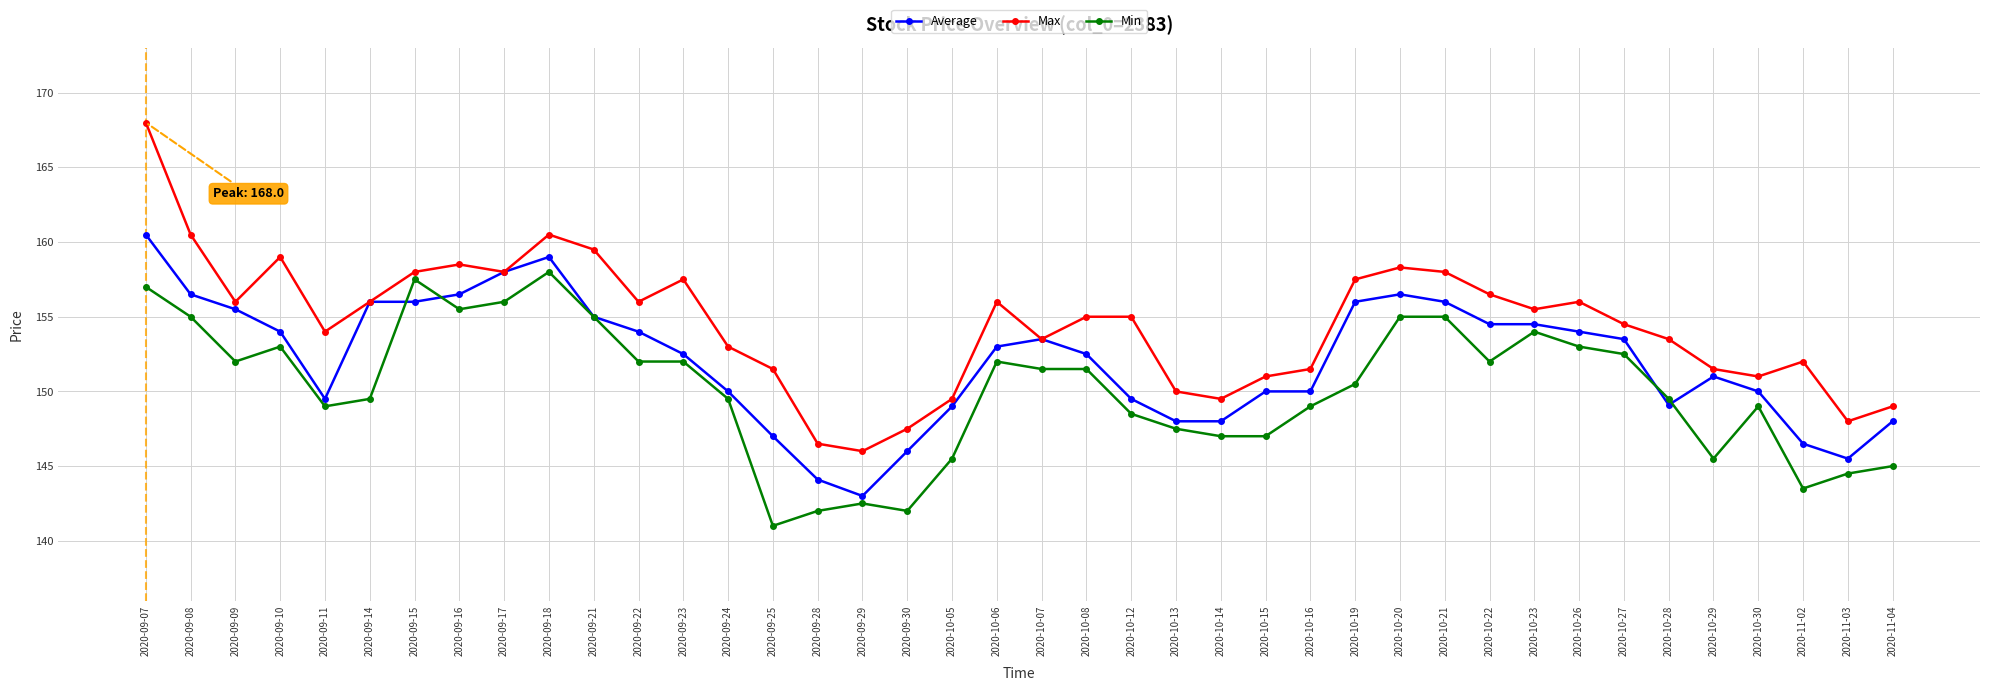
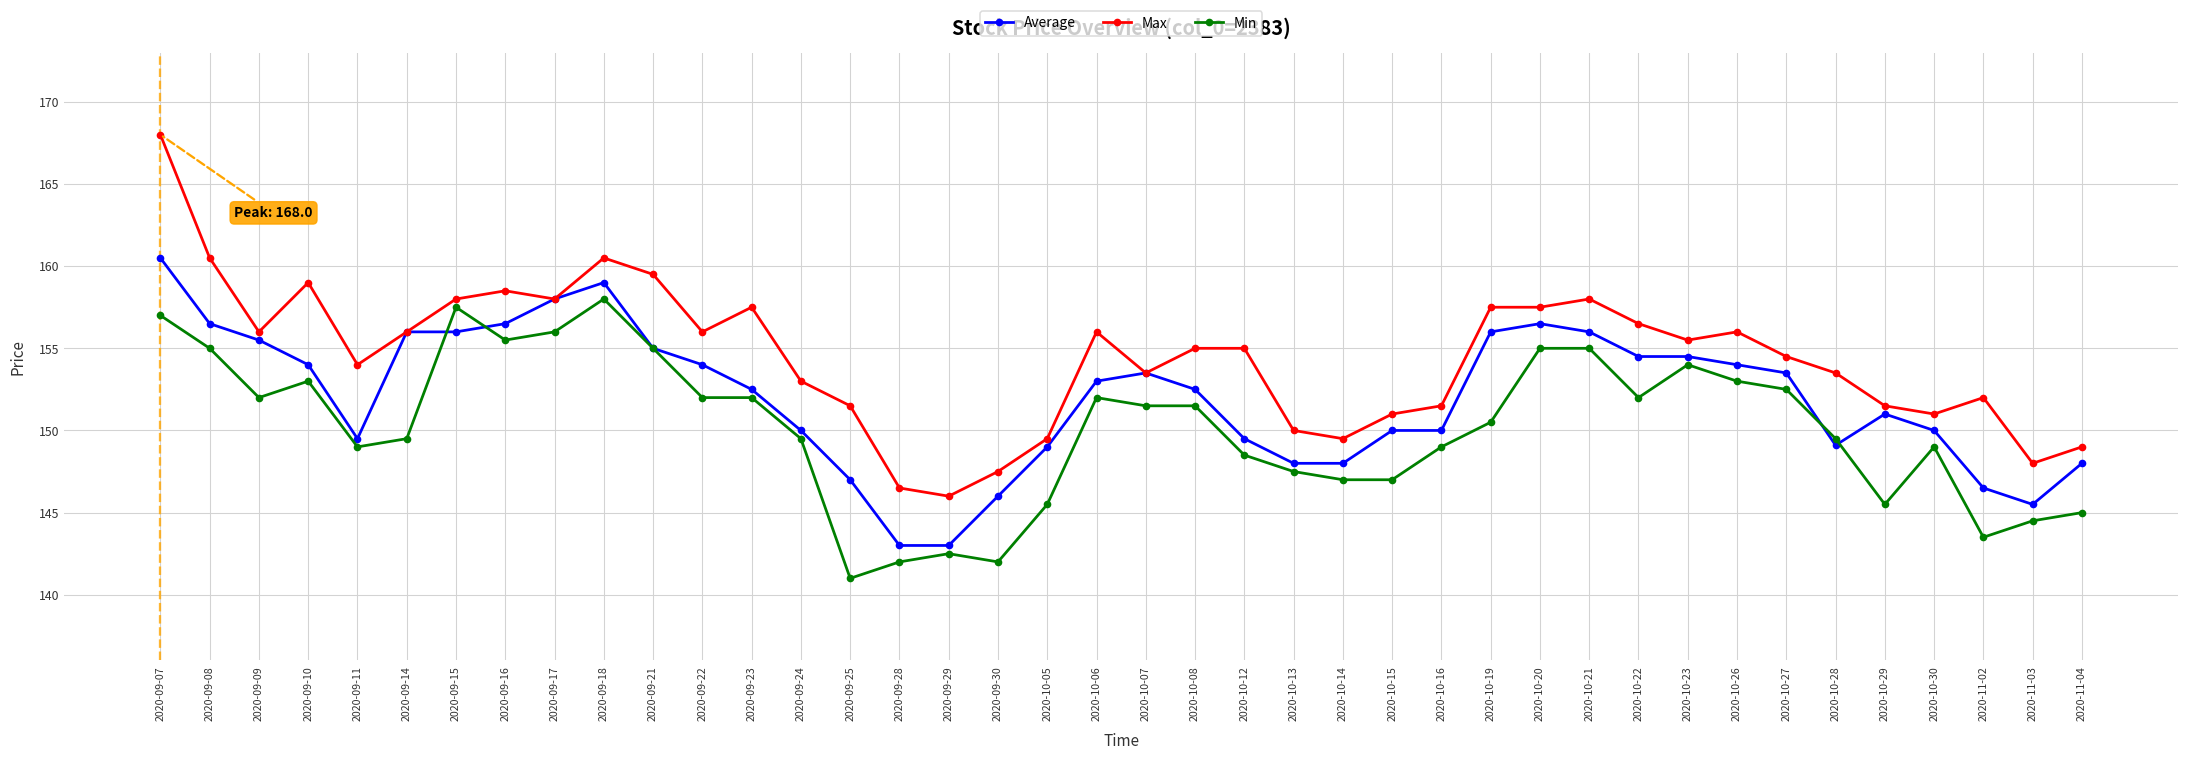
Average, 2020-09-28: 144.1 -> 143.0
Max, 2020-10-20: 158.3 -> 157.5
